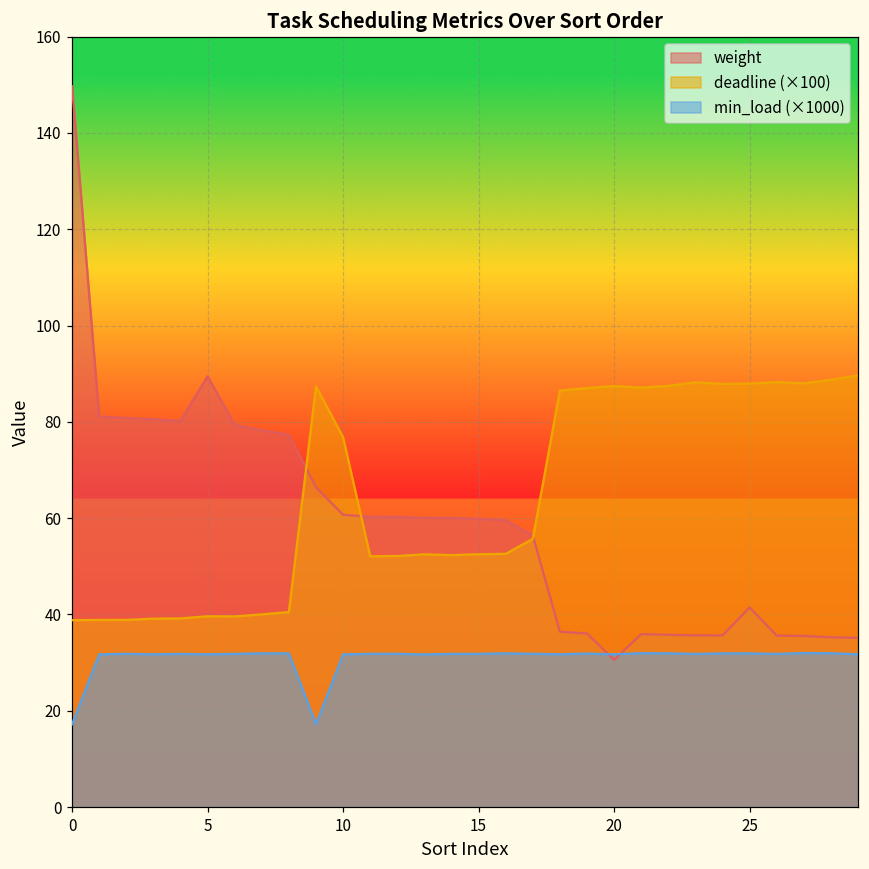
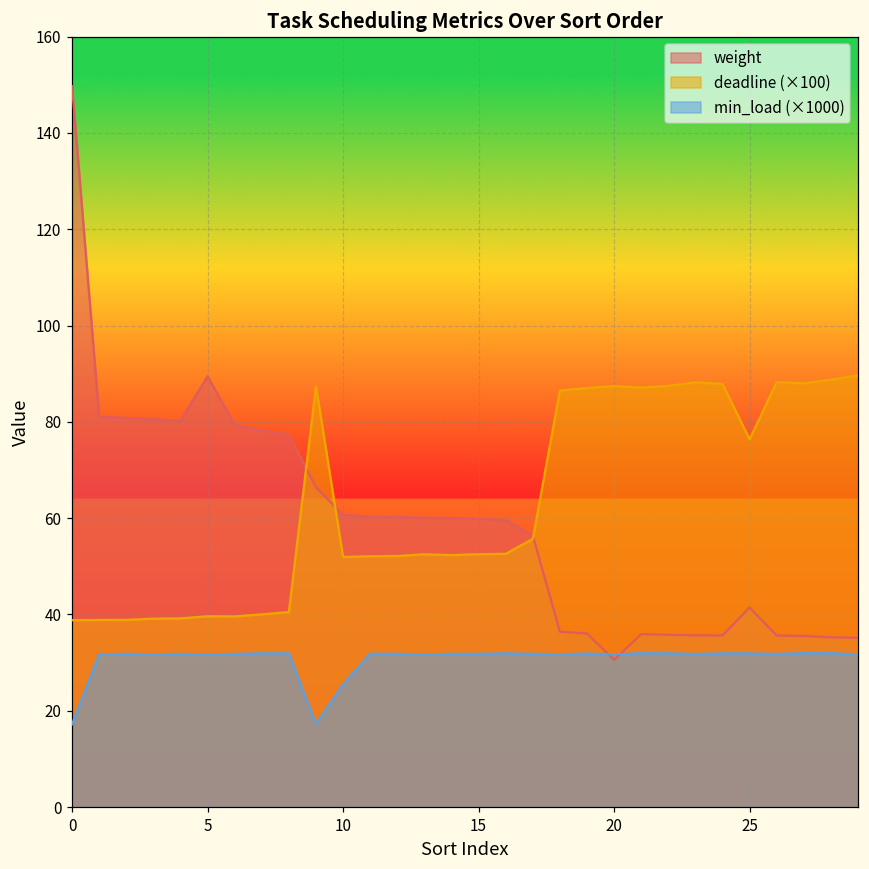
deadline (×100), 10: 77 -> 52
min_load (×1000), 10: 32 -> 26
deadline (×100), 25: 88 -> 76
